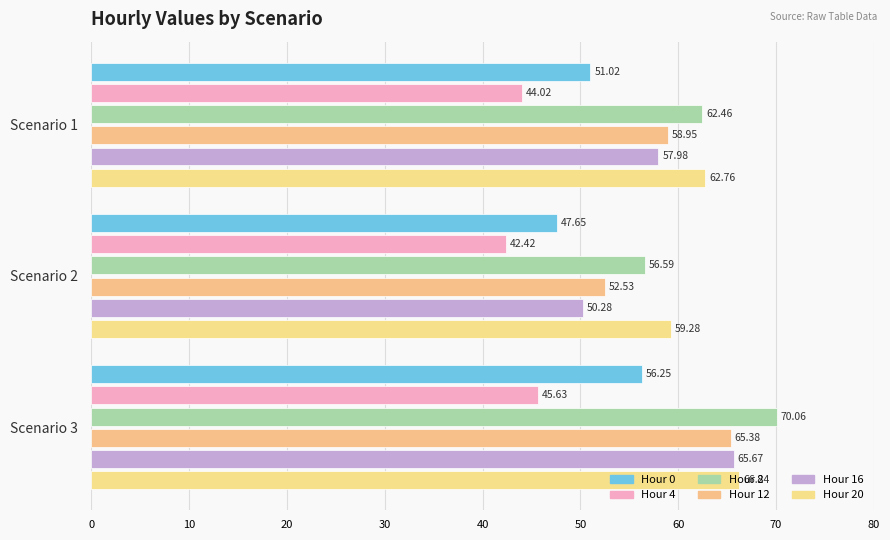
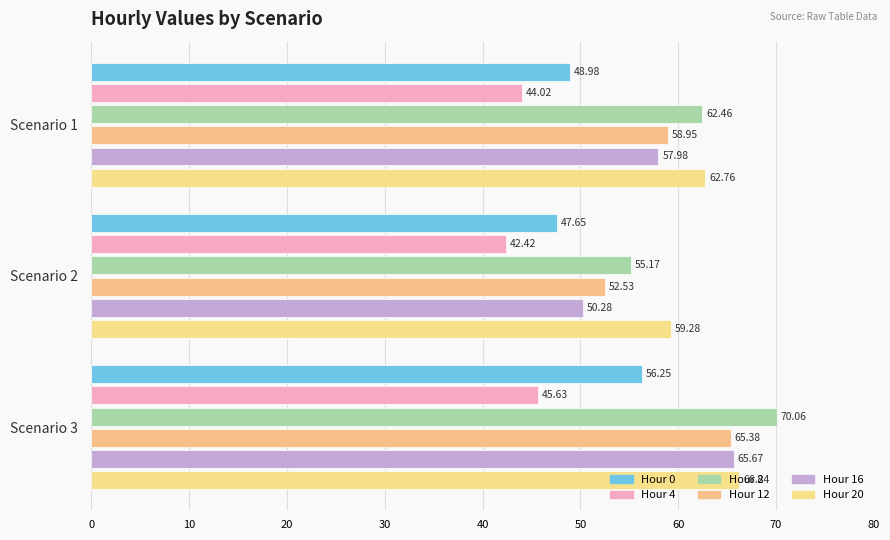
Hour 0, Scenario 1: 51.02 -> 48.98
Hour 8, Scenario 2: 56.59 -> 55.17
